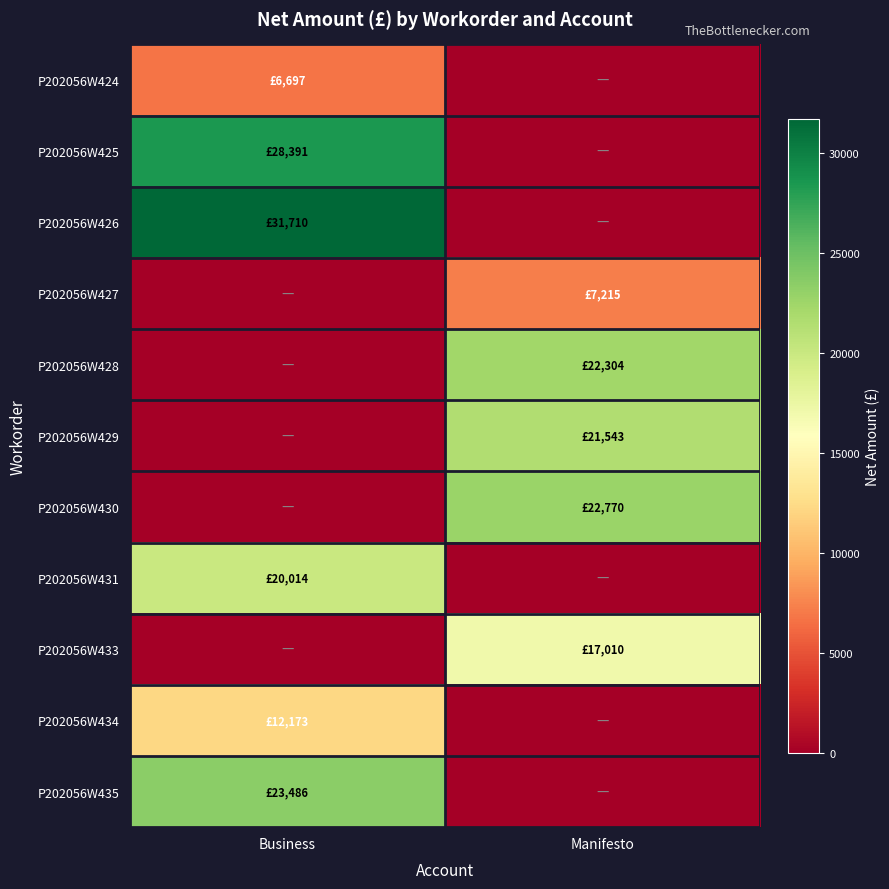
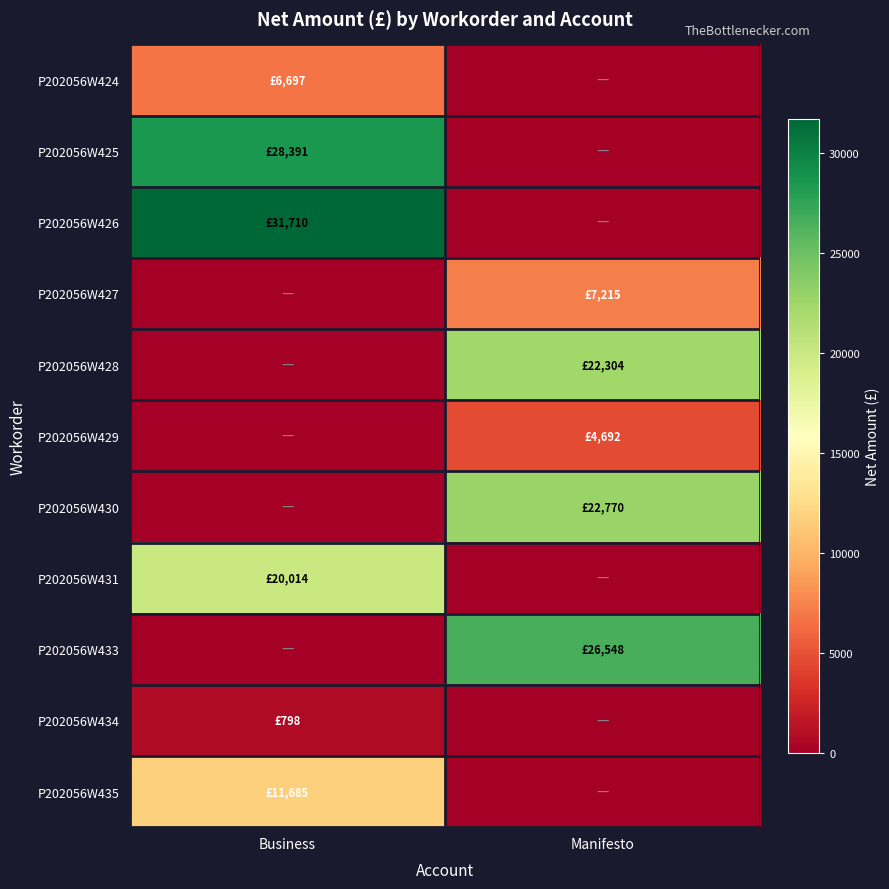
P202056W429, Manifesto: £21,543 -> £4,692
P202056W433, Manifesto: £17,010 -> £26,548
P202056W434, Business: £12,173 -> £798
P202056W435, Business: £23,486 -> £11,685
